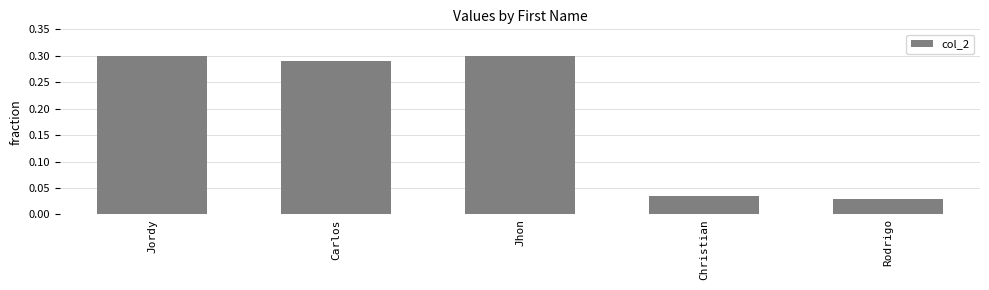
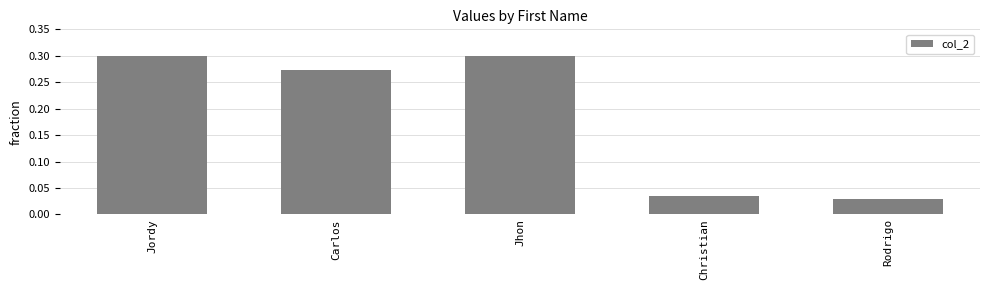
Carlos: 0.29 -> 0.27
